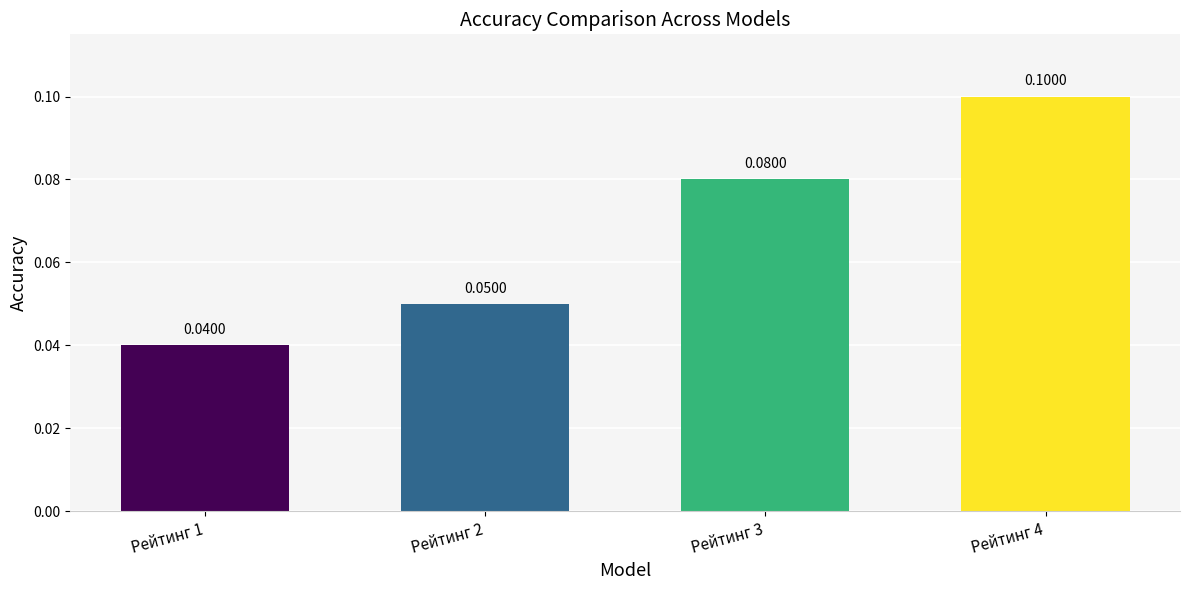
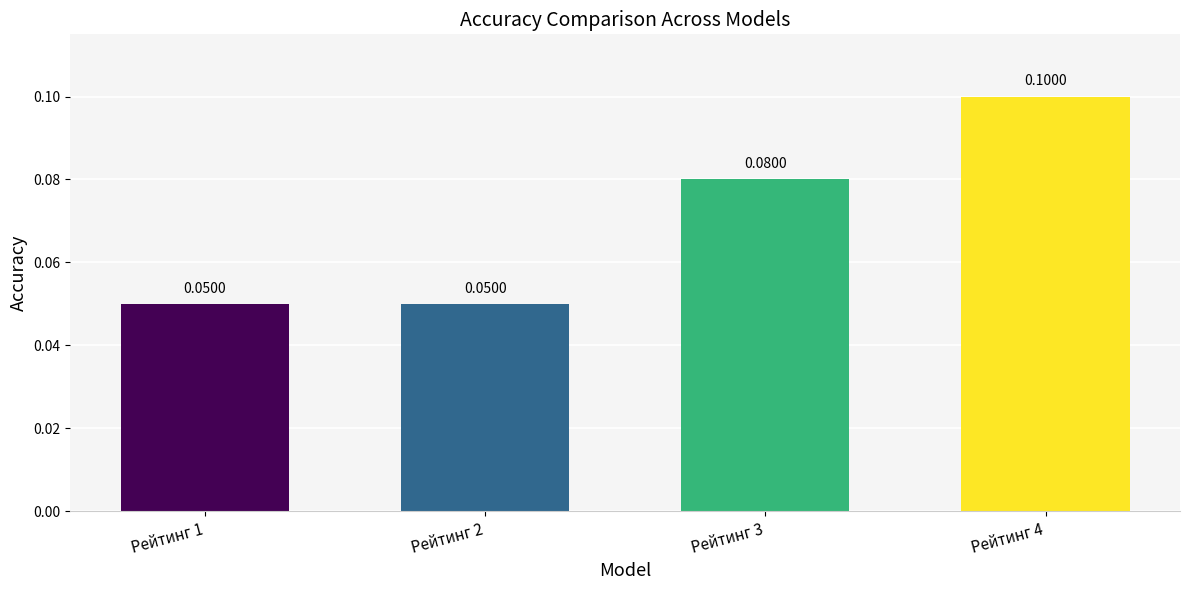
Рейтинг 1: 0.0400 -> 0.0500
